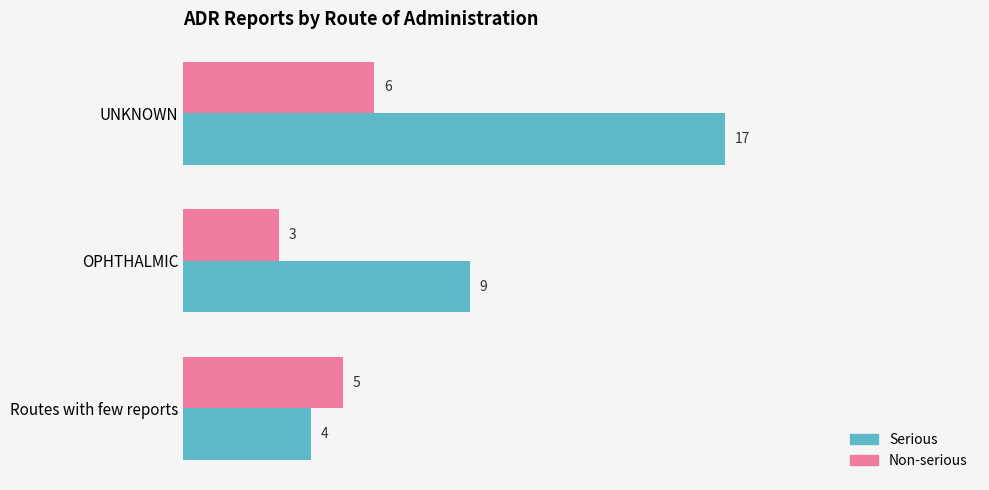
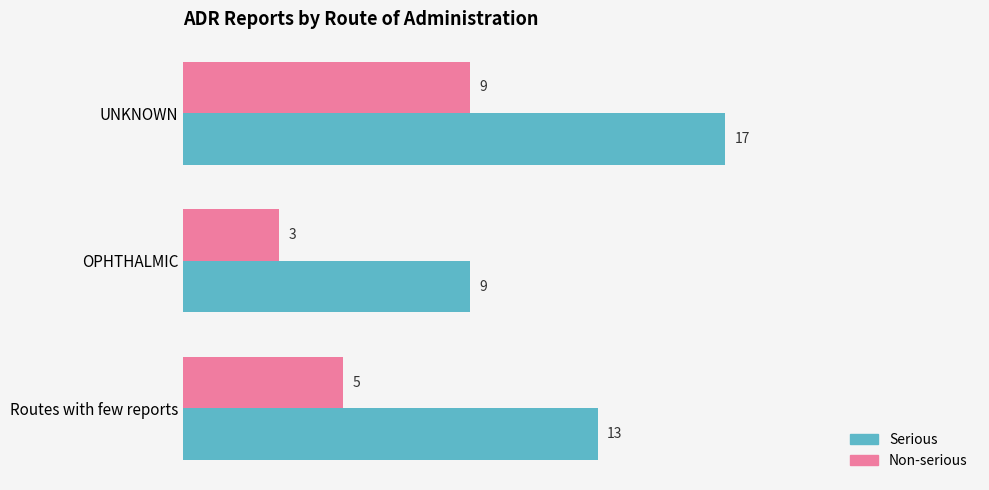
Non-serious, UNKNOWN: 6 -> 9
Serious, Routes with few reports: 4 -> 13
